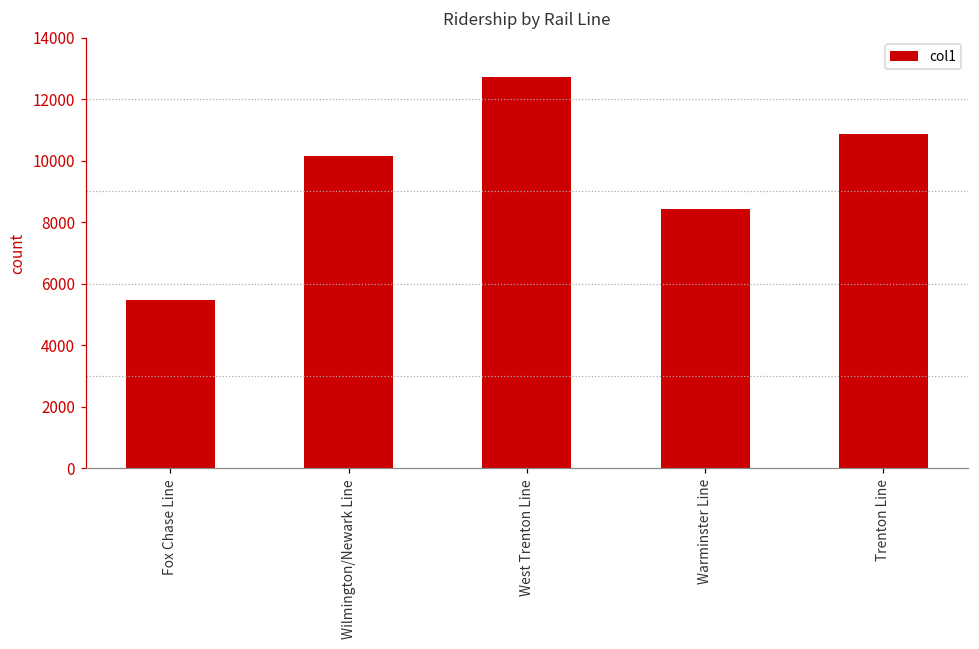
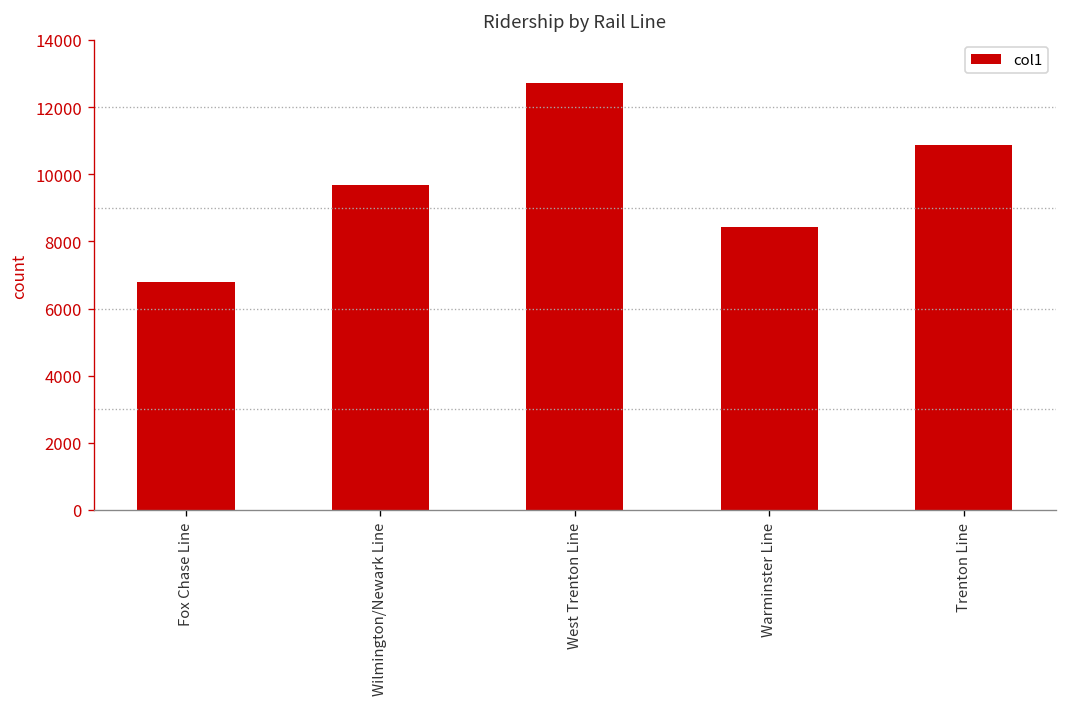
Fox Chase Line: 5500 -> 6800
Wilmington/Newark Line: 10200 -> 9700
